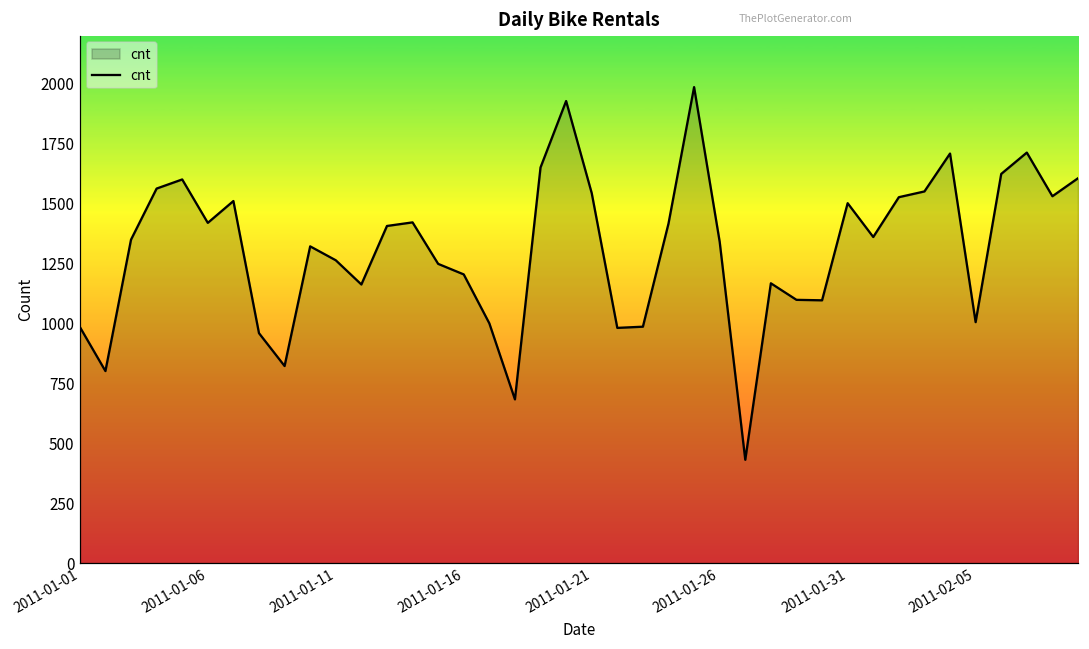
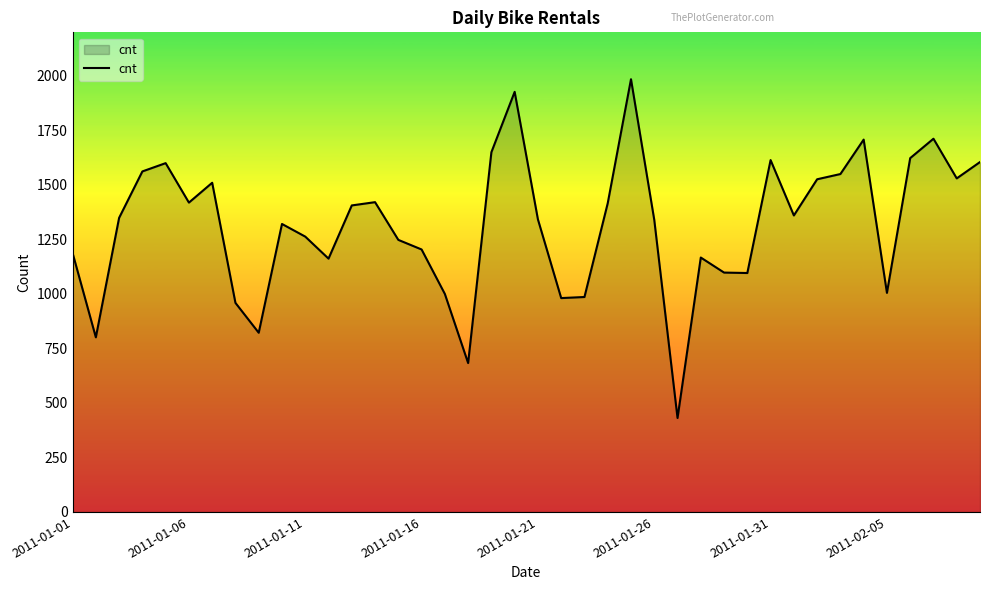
2011-01-01: 990 -> 1190
2011-01-21: 1540 -> 1340
2011-01-31: 1500 -> 1610
